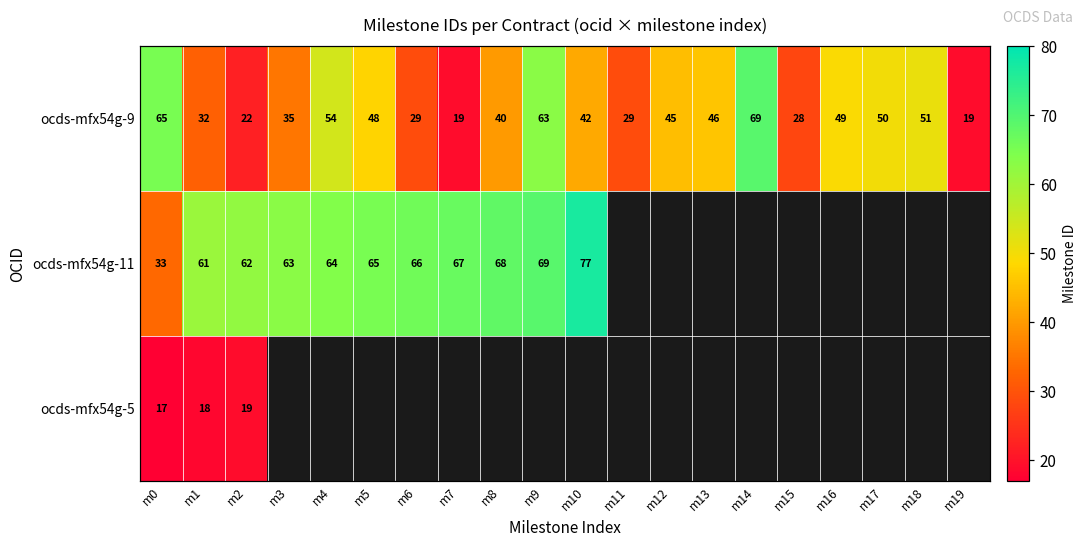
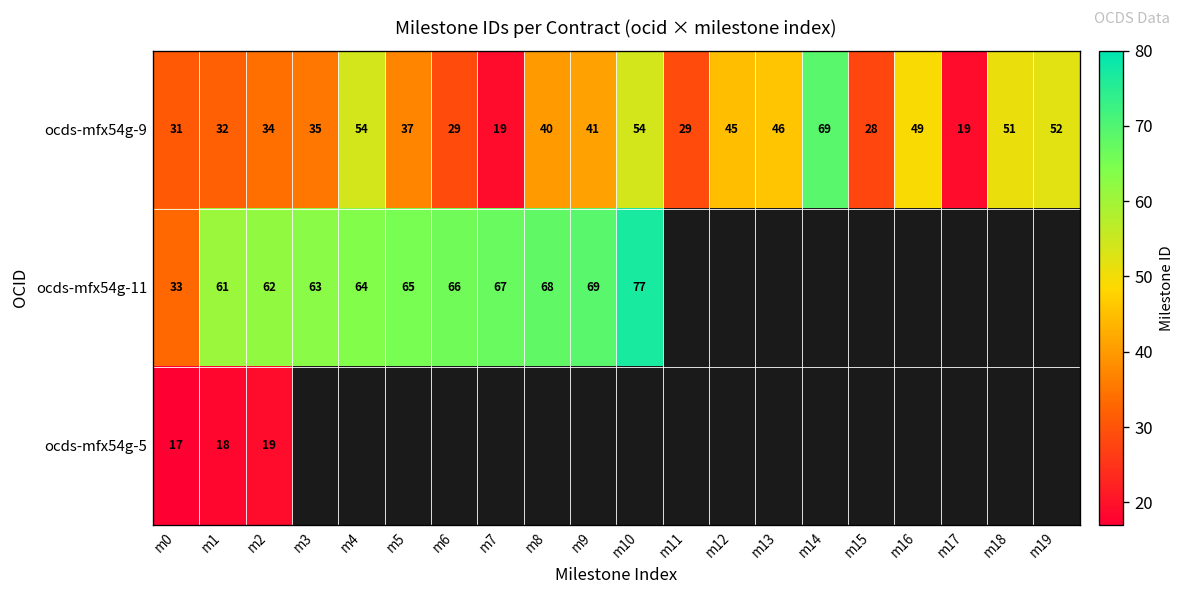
ocds-mfx54g-9, m0: 65 -> 31
ocds-mfx54g-9, m2: 22 -> 34
ocds-mfx54g-9, m5: 48 -> 37
ocds-mfx54g-9, m9: 63 -> 41
ocds-mfx54g-9, m10: 42 -> 54
ocds-mfx54g-9, m17: 50 -> 19
ocds-mfx54g-9, m19: 19 -> 52
